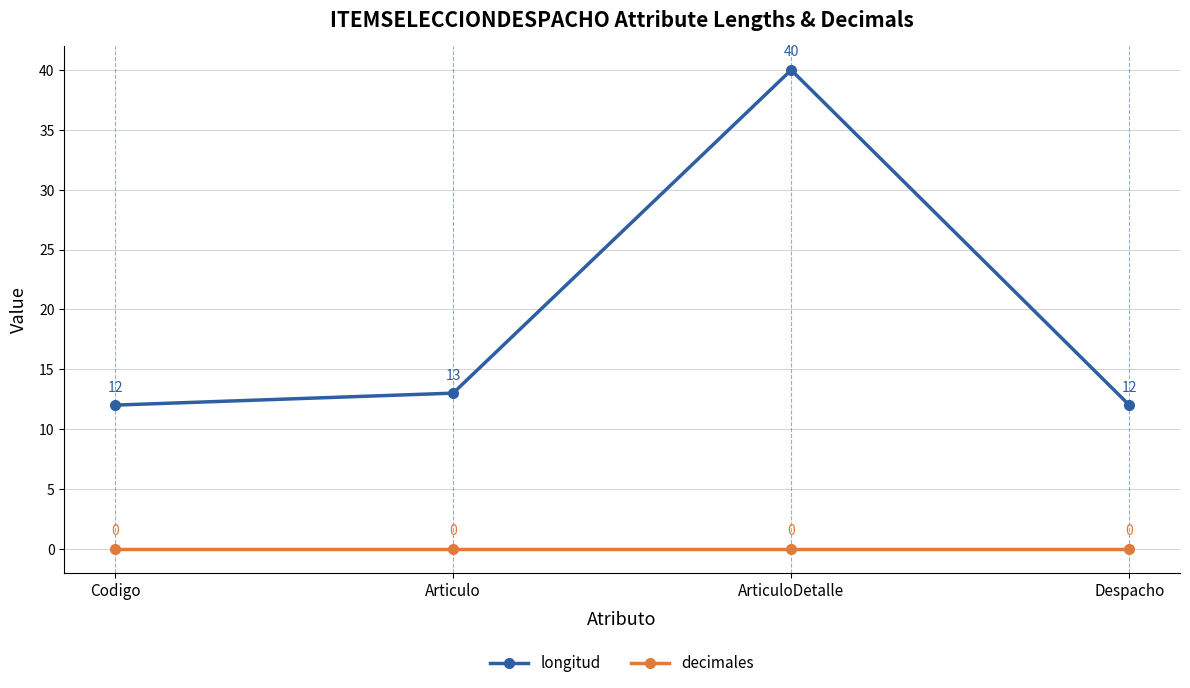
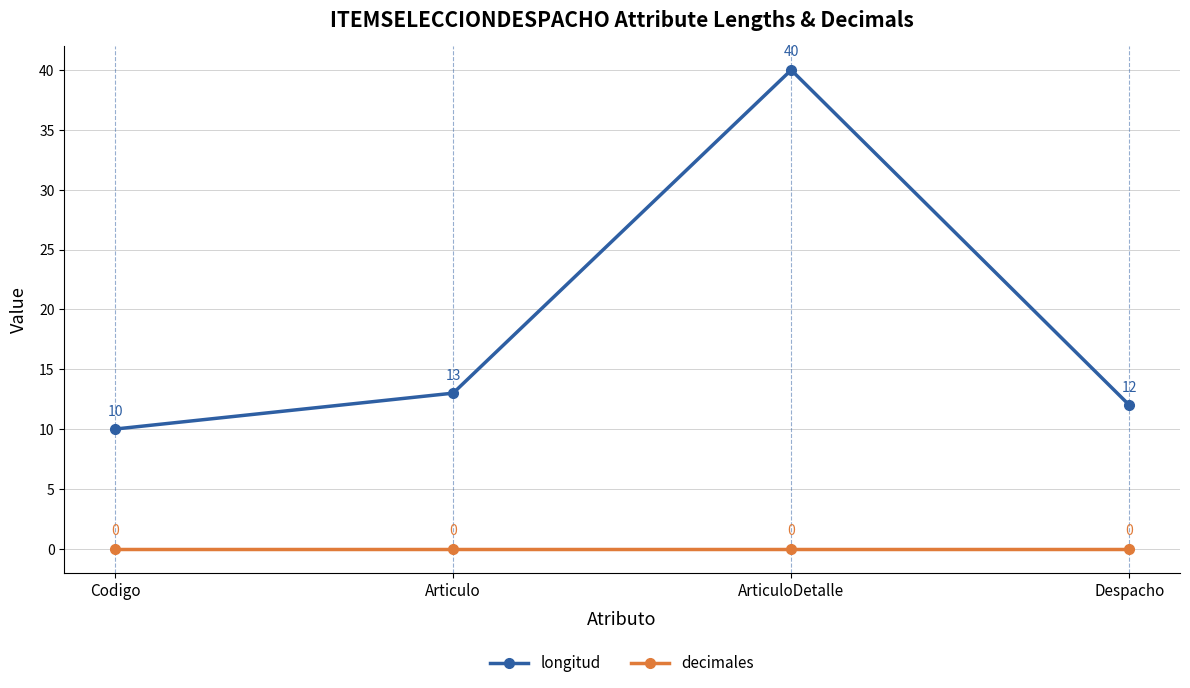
longitud, Codigo: 12 -> 10
